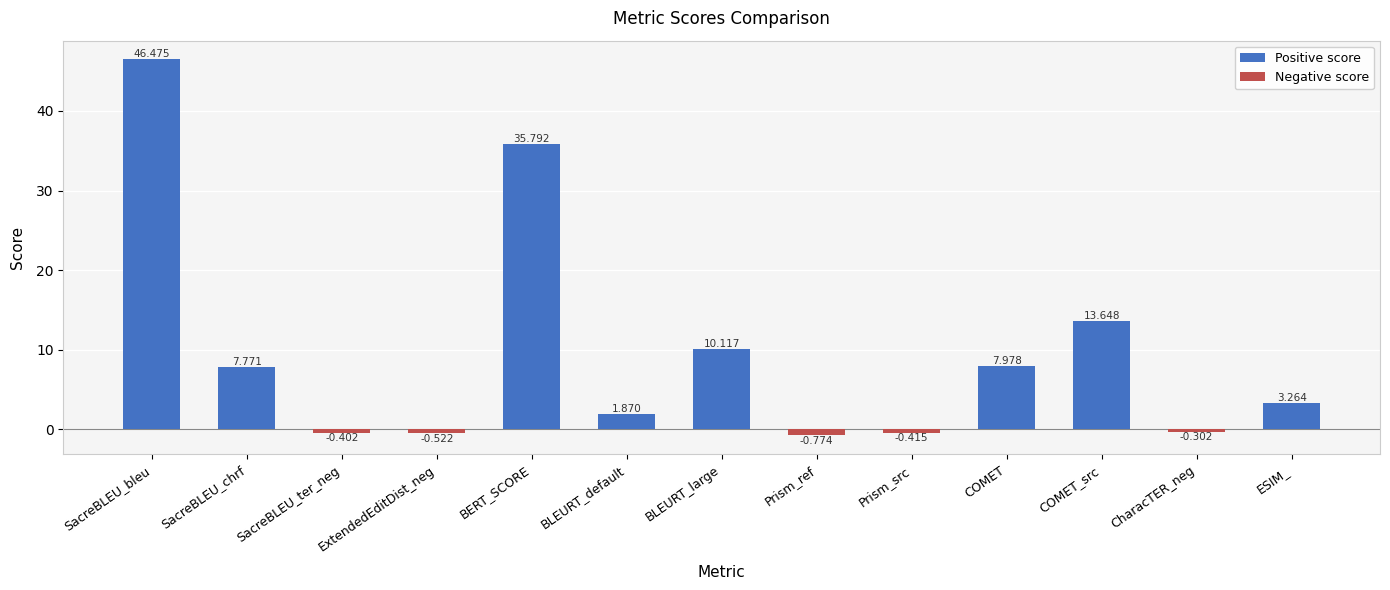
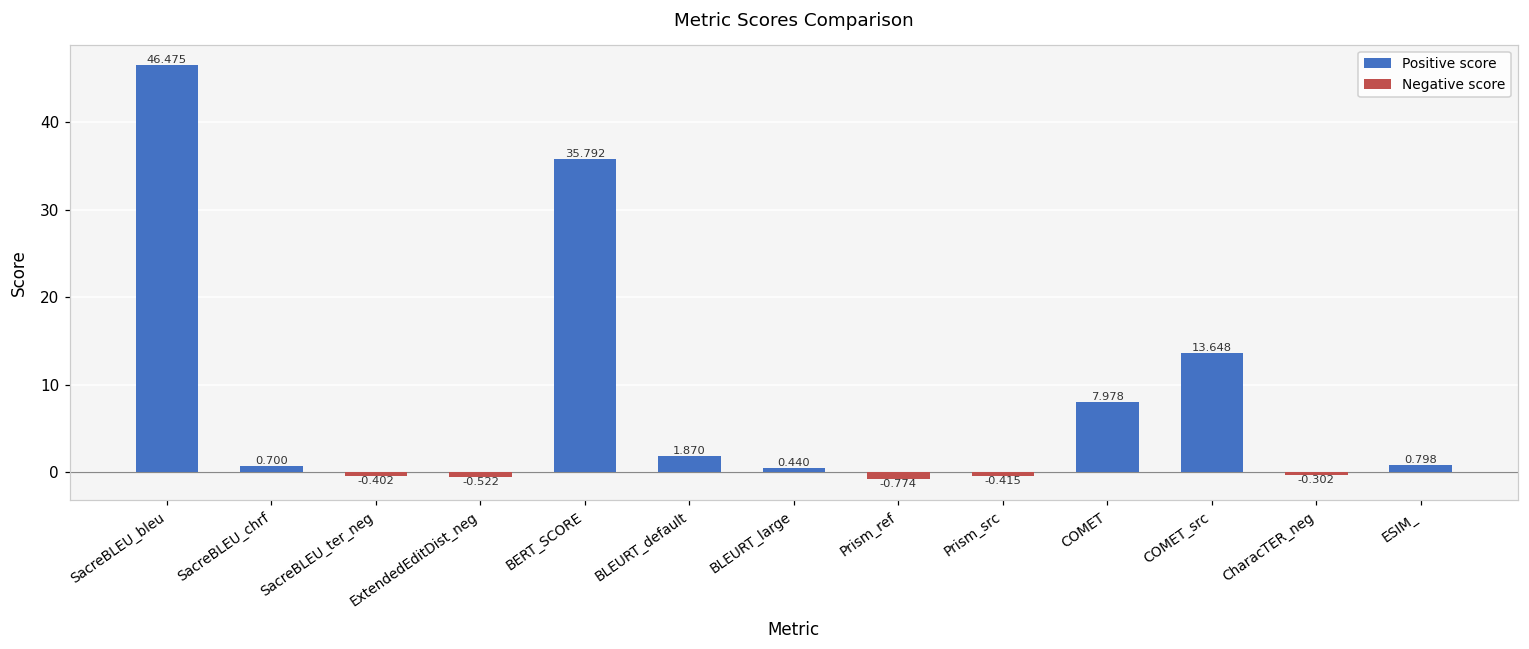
SacreBLEU_chrf: 7.771 -> 0.700
BLEURT_large: 10.117 -> 0.440
ESIM_: 3.264 -> 0.798
